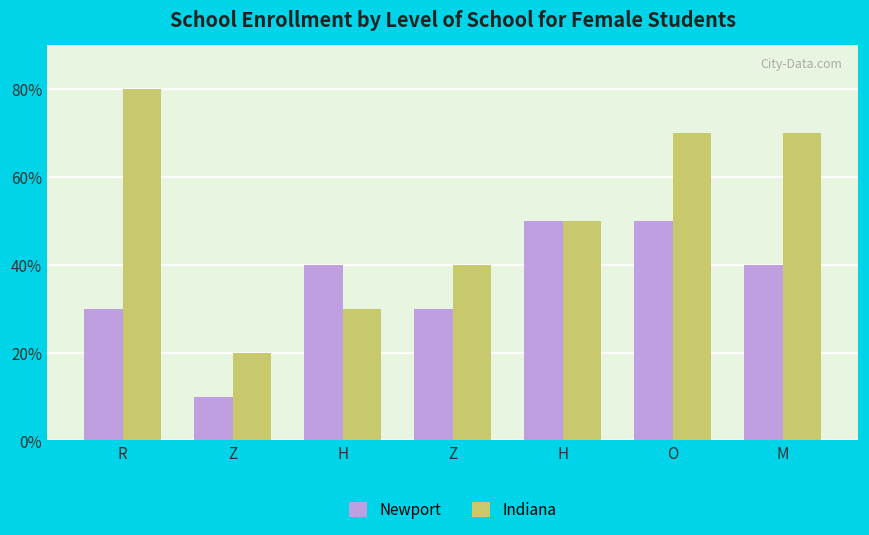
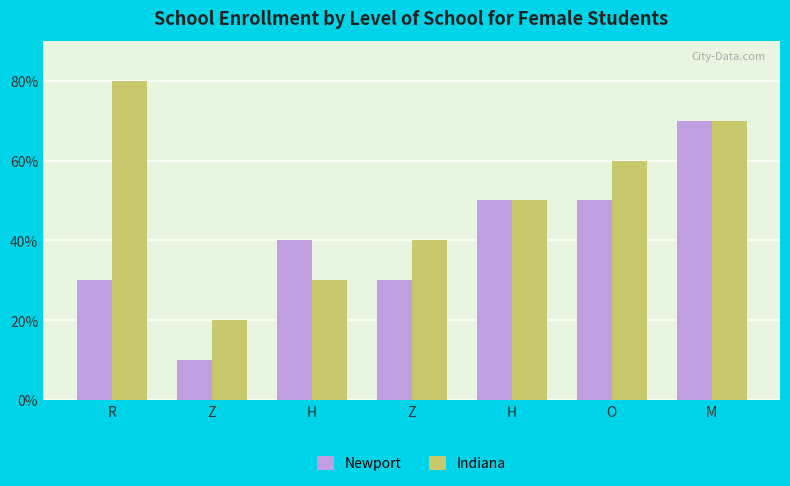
Indiana, O: 70% -> 60%
Newport, M: 40% -> 70%
